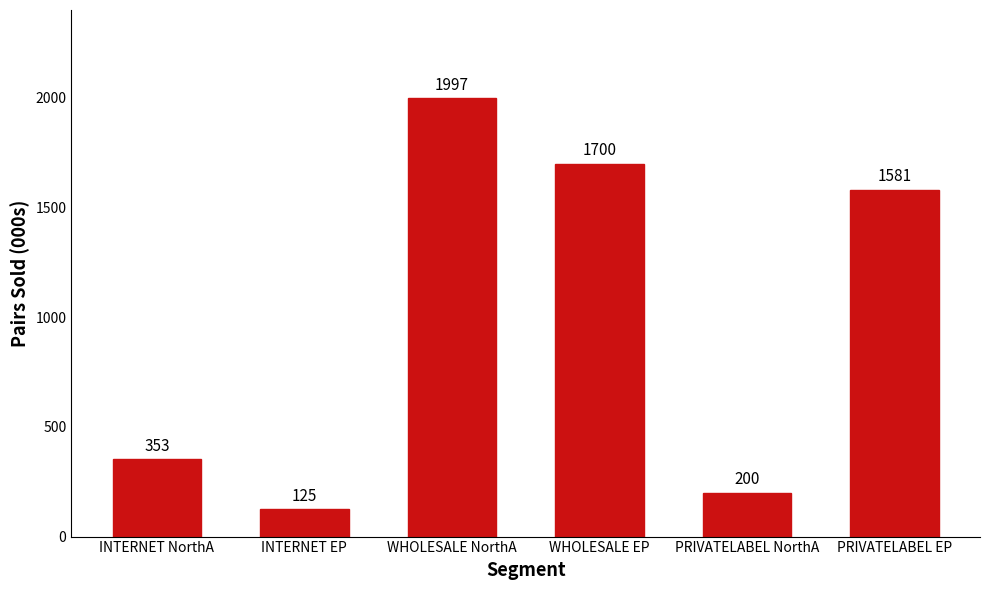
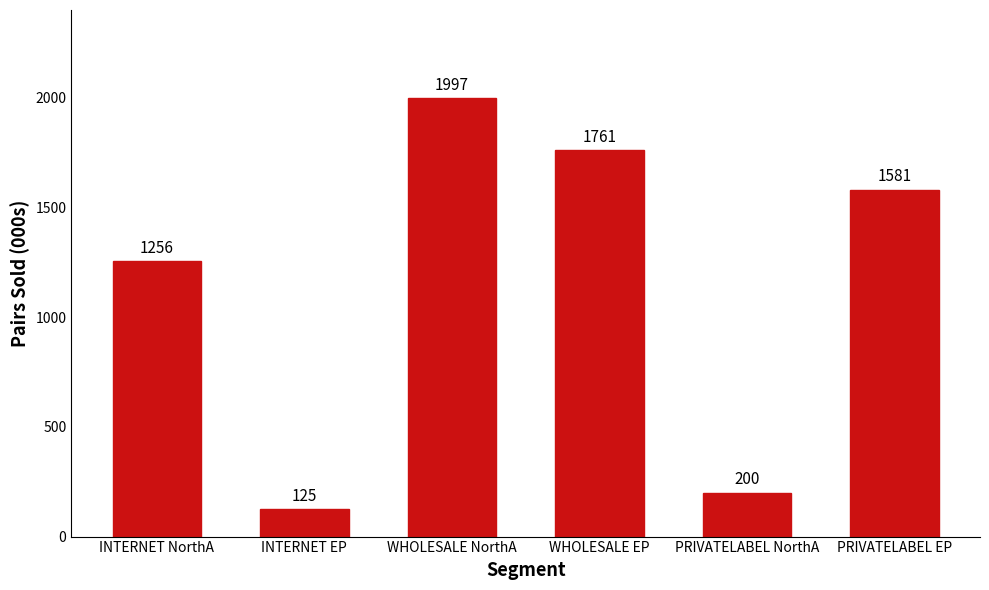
INTERNET NorthA: 353 -> 1256
WHOLESALE EP: 1700 -> 1761
